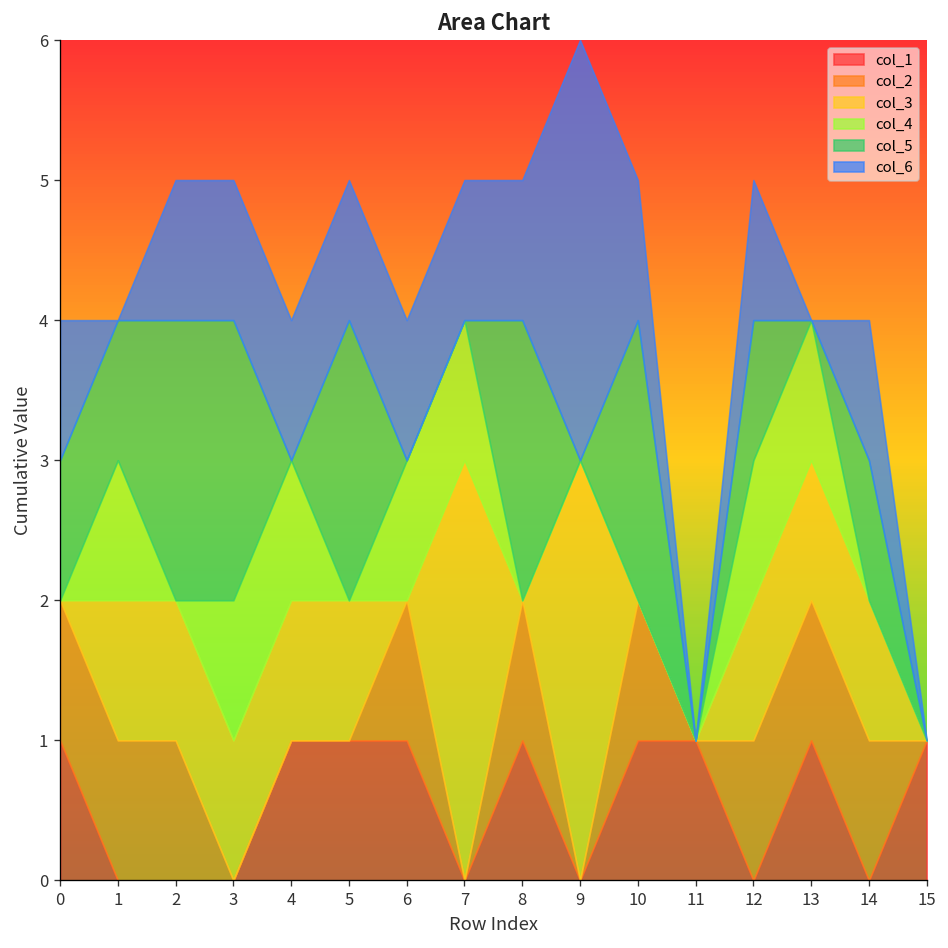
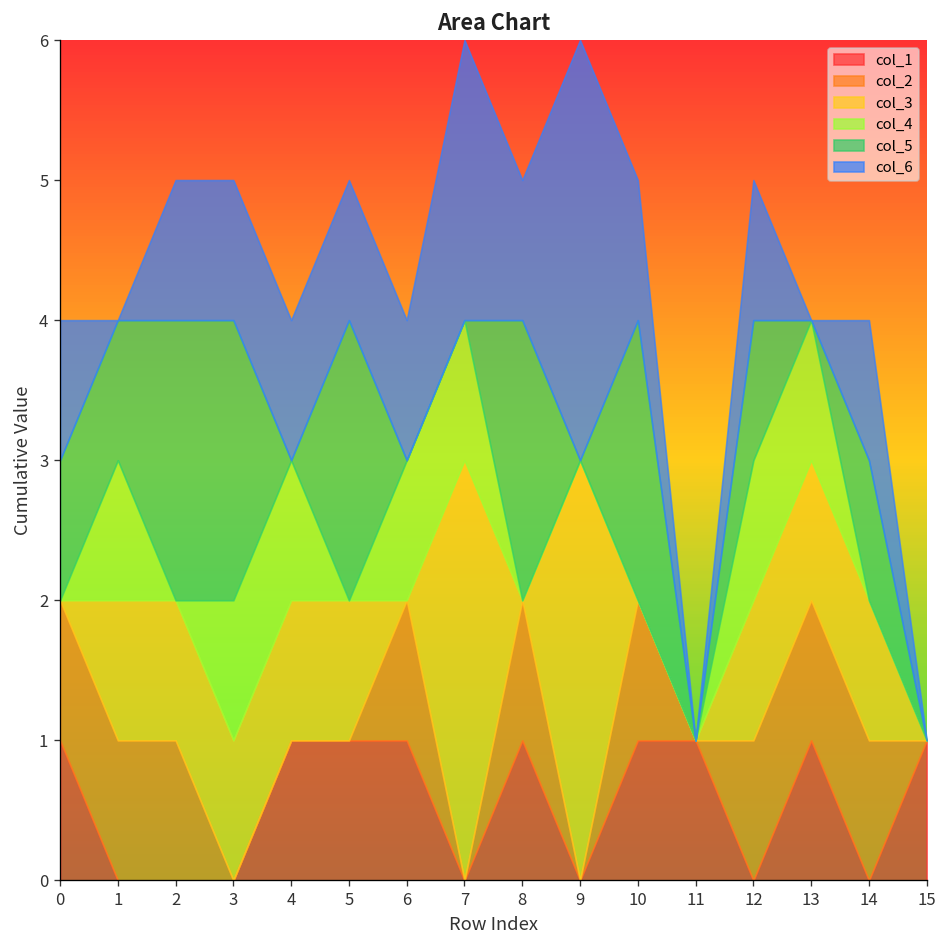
col_6, 7: 1 -> 2
